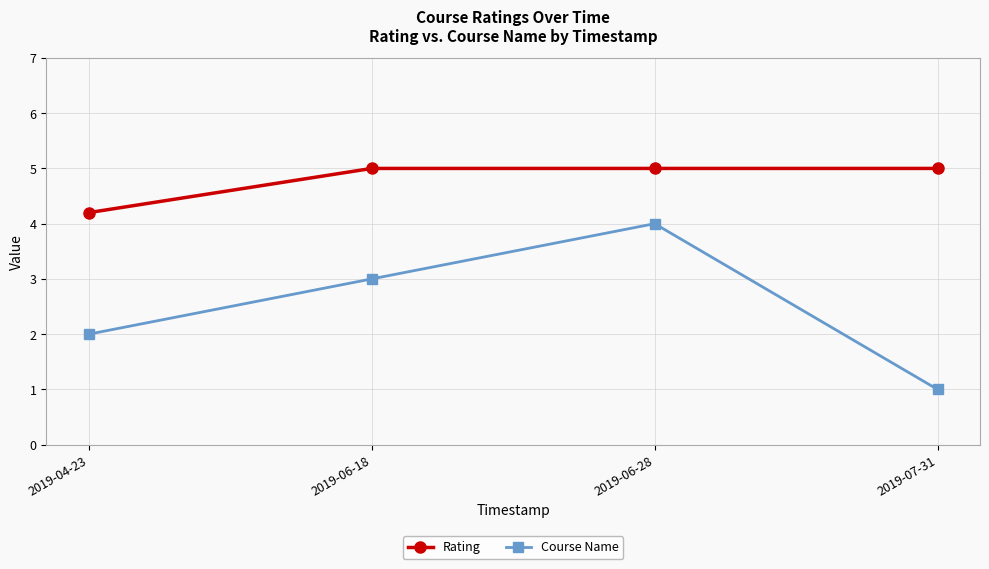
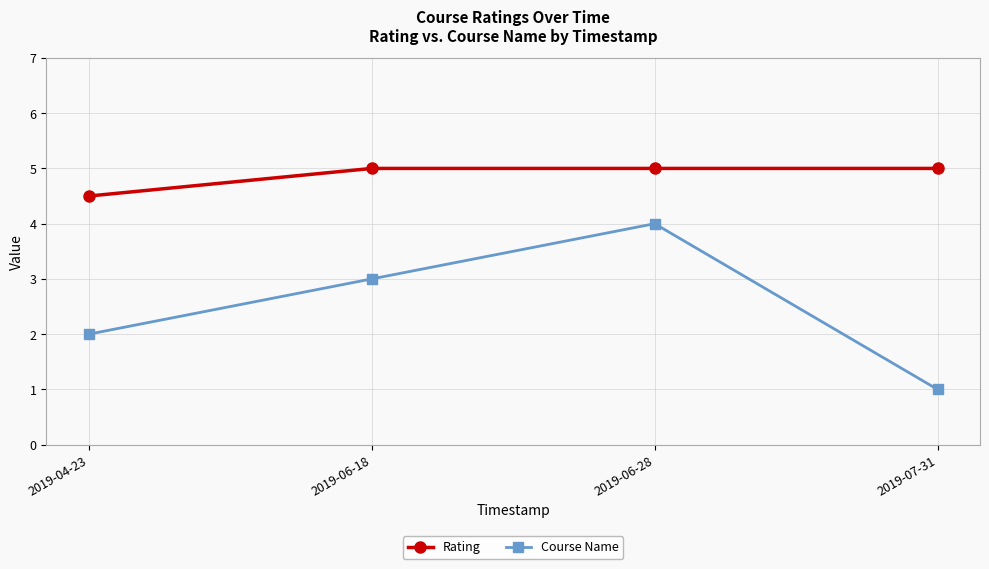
Rating, 2019-04-23: 4.2 -> 4.5
